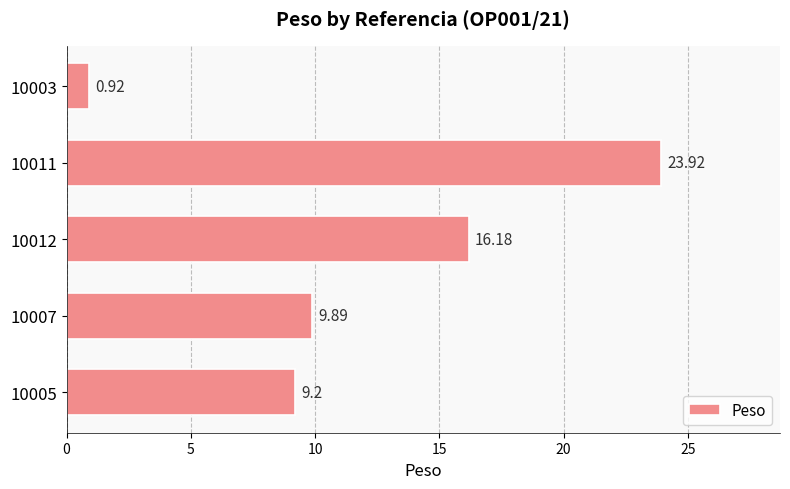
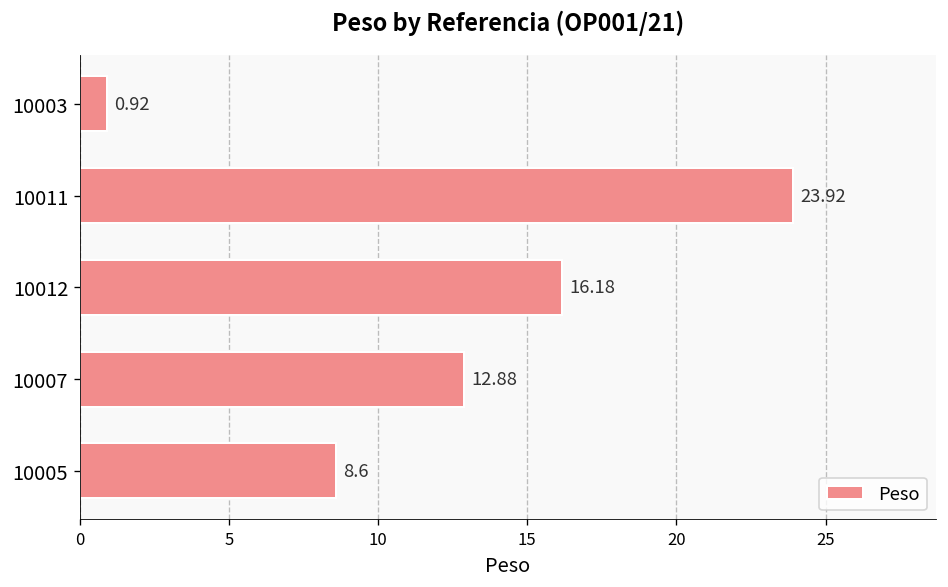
10007: 9.89 -> 12.88
10005: 9.2 -> 8.6
